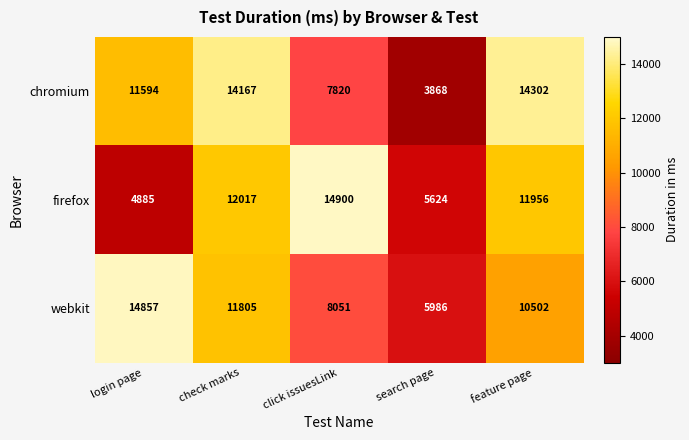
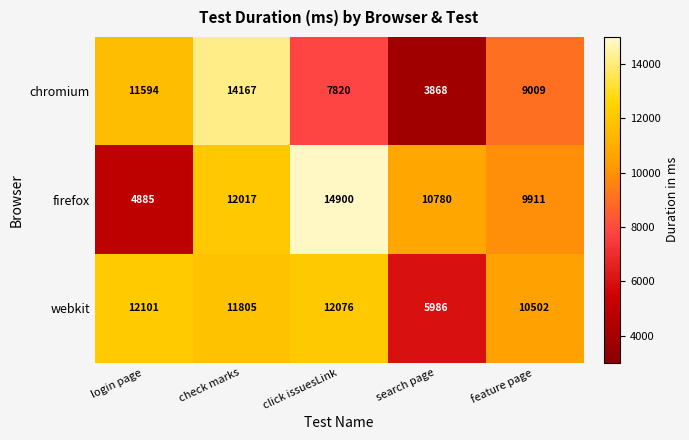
chromium, feature page: 14302 -> 9009
firefox, search page: 5624 -> 10780
firefox, feature page: 11956 -> 9911
webkit, login page: 14857 -> 12101
webkit, click issuesLink: 8051 -> 12076
